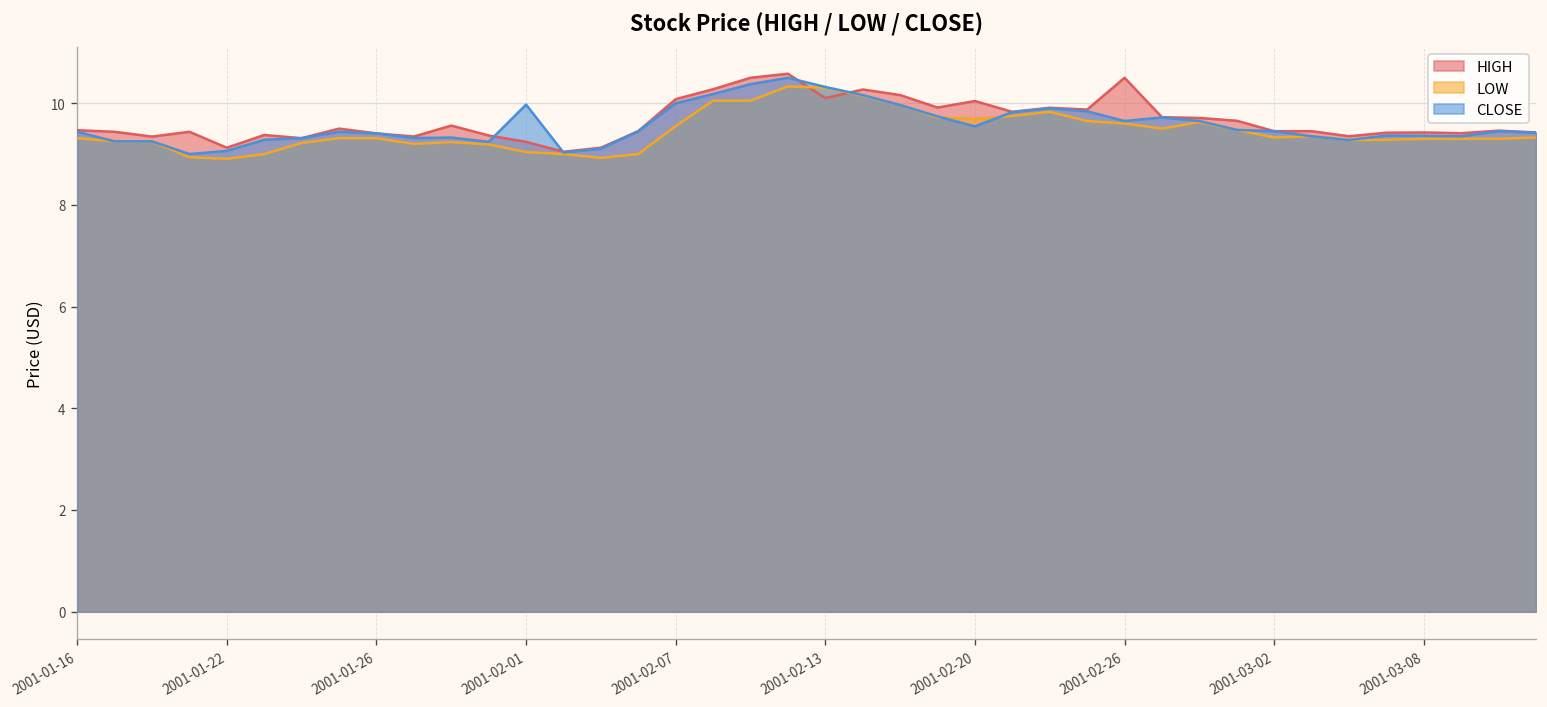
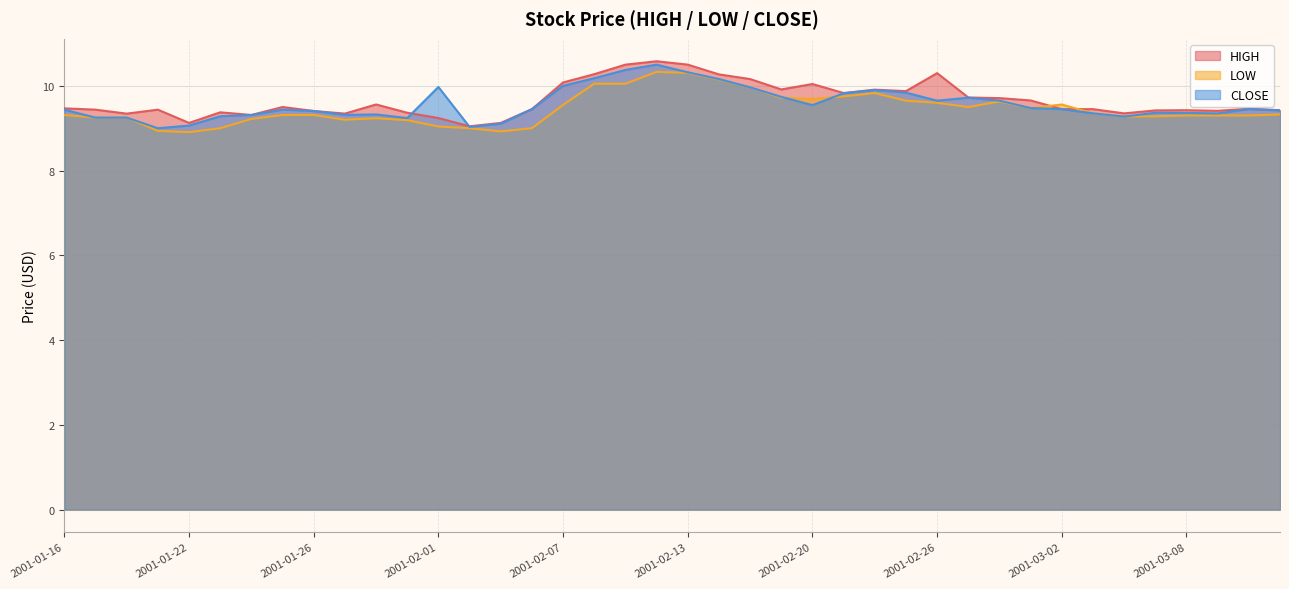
HIGH, 2001-02-13: 10.1 -> 10.5
HIGH, 2001-02-26: 10.5 -> 10.3
LOW, 2001-03-02: 9.3 -> 9.6
